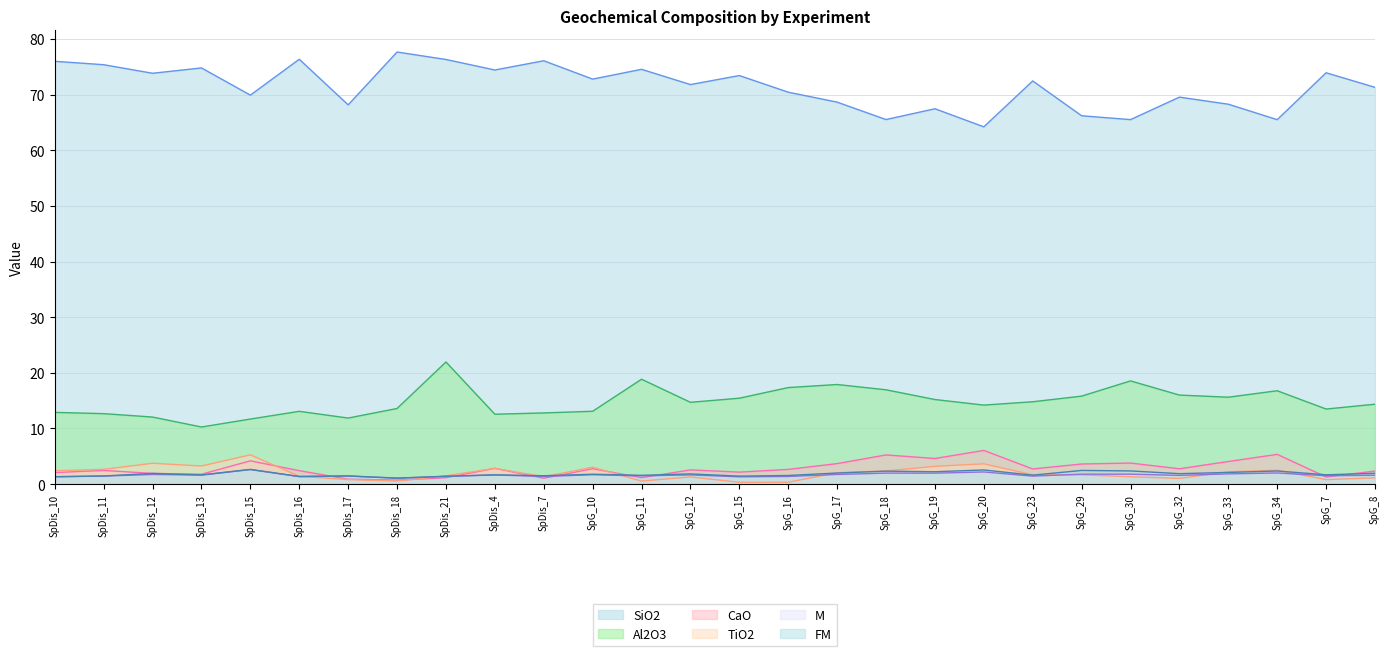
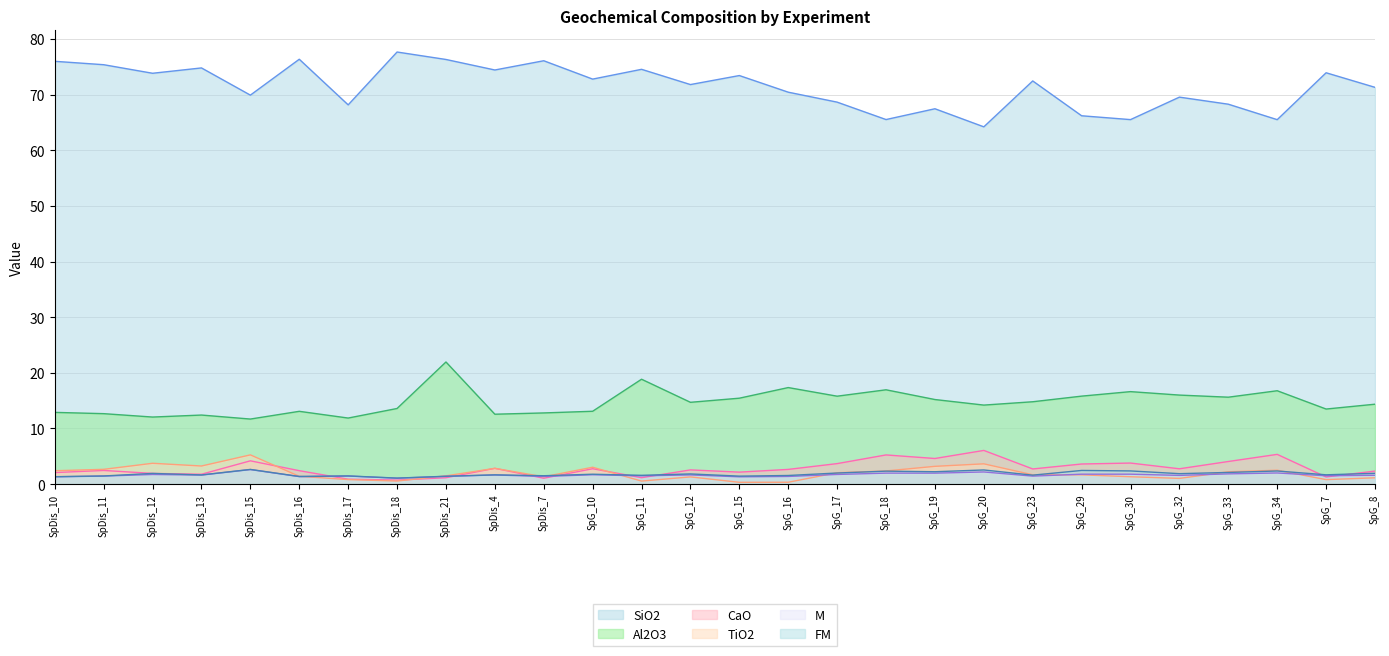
Al2O3, SpDis_13: 10 -> 12
Al2O3, SpG_17: 18 -> 16
Al2O3, SpG_30: 19 -> 17
